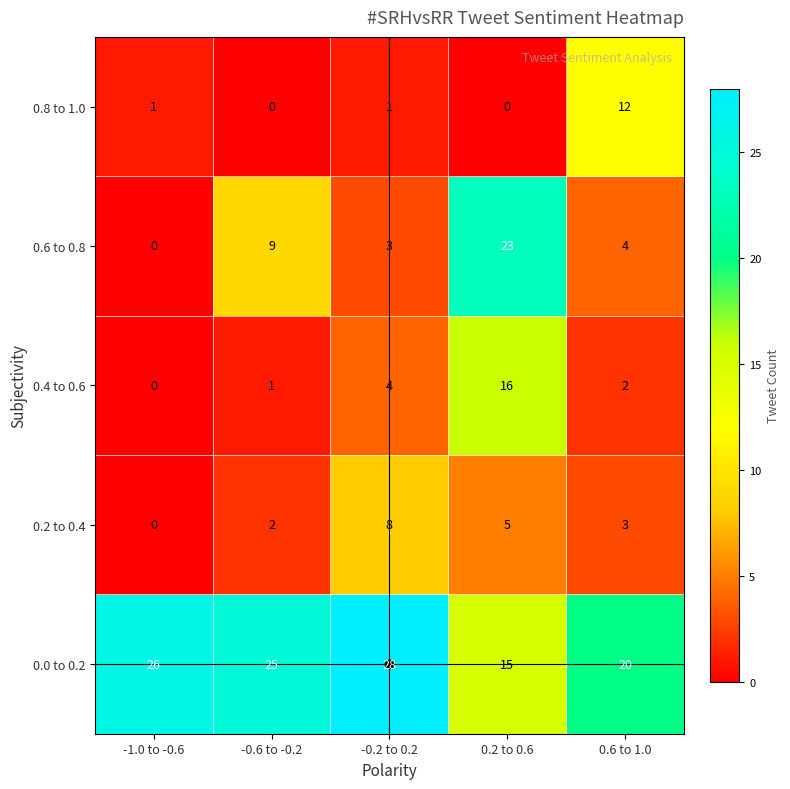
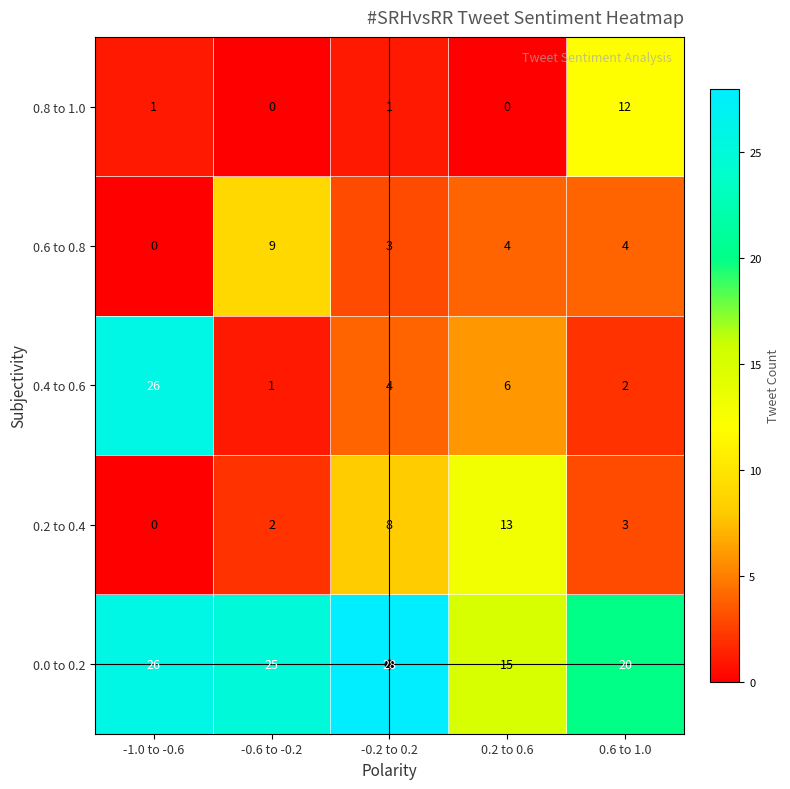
0.6 to 0.8, 0.2 to 0.6: 23 -> 4
0.4 to 0.6, -1.0 to -0.6: 0 -> 26
0.4 to 0.6, 0.2 to 0.6: 16 -> 6
0.2 to 0.4, 0.2 to 0.6: 5 -> 13
